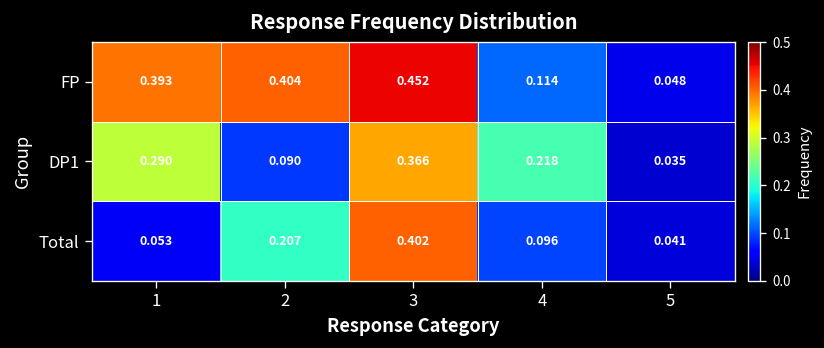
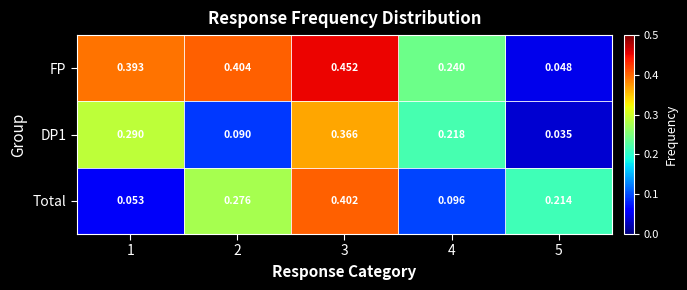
FP, 4: 0.114 -> 0.240
Total, 2: 0.207 -> 0.276
Total, 5: 0.041 -> 0.214
